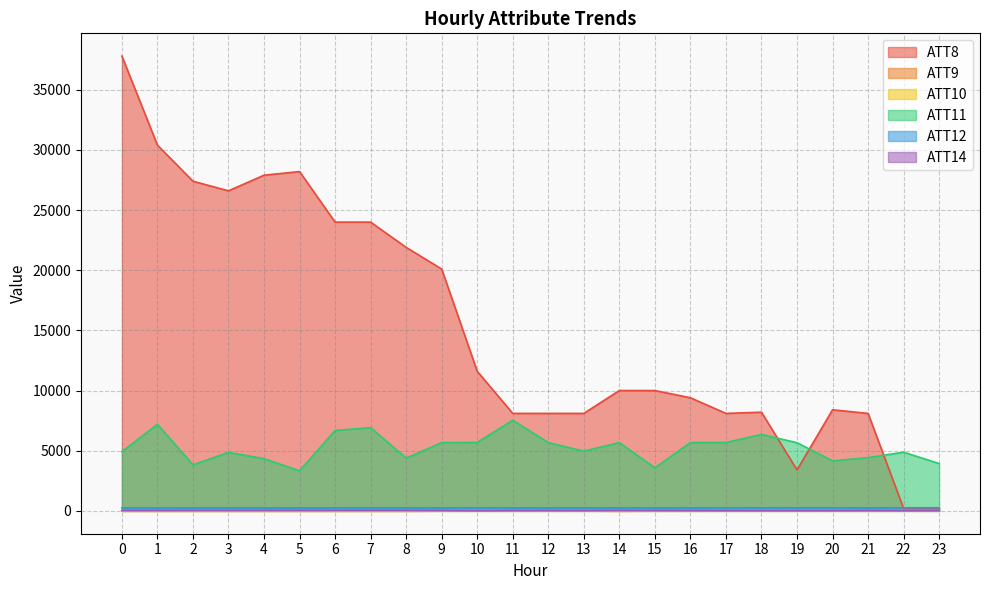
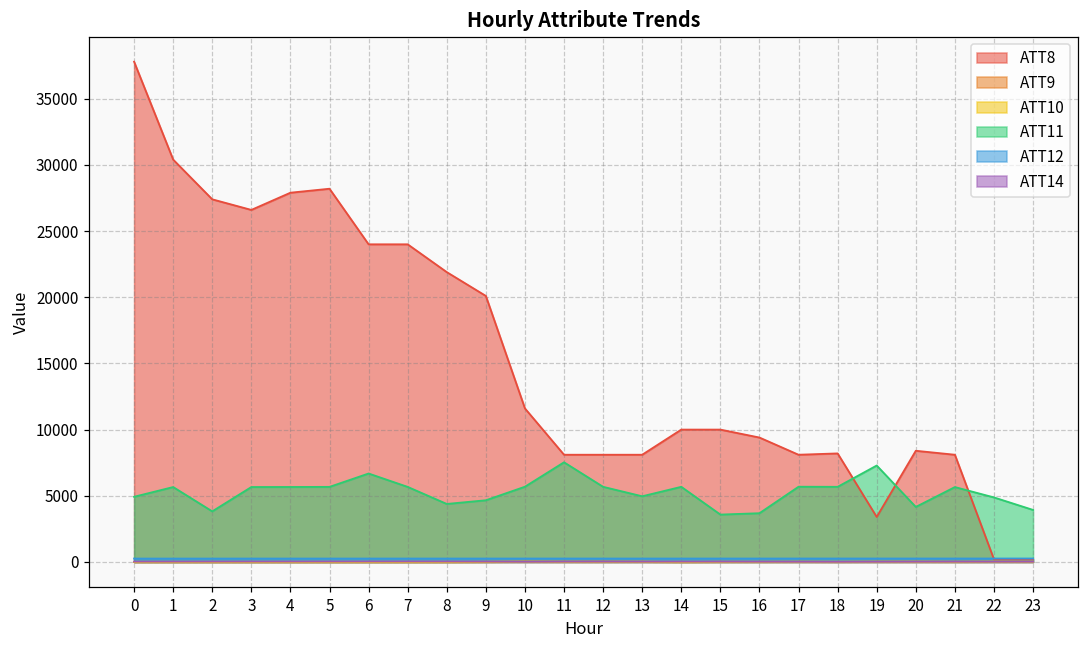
ATT11, 1: 7200 -> 5700
ATT11, 3: 4900 -> 5700
ATT11, 4: 4300 -> 5700
ATT11, 5: 3300 -> 5700
ATT11, 7: 6900 -> 5700
ATT11, 9: 5700 -> 4700
ATT11, 16: 5700 -> 3700
ATT11, 18: 6400 -> 5700
ATT11, 19: 5700 -> 7300
ATT11, 21: 4400 -> 5700
